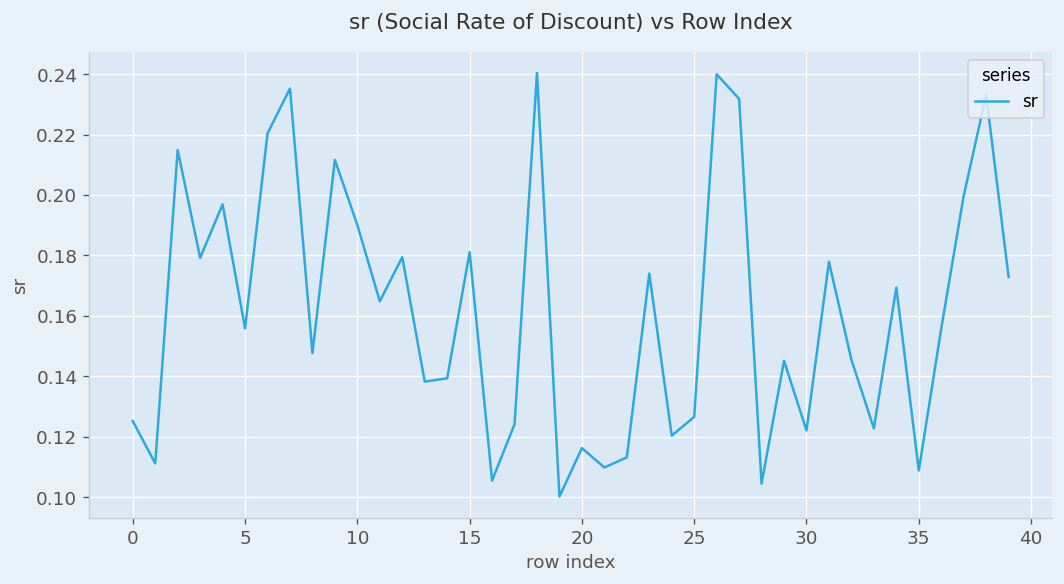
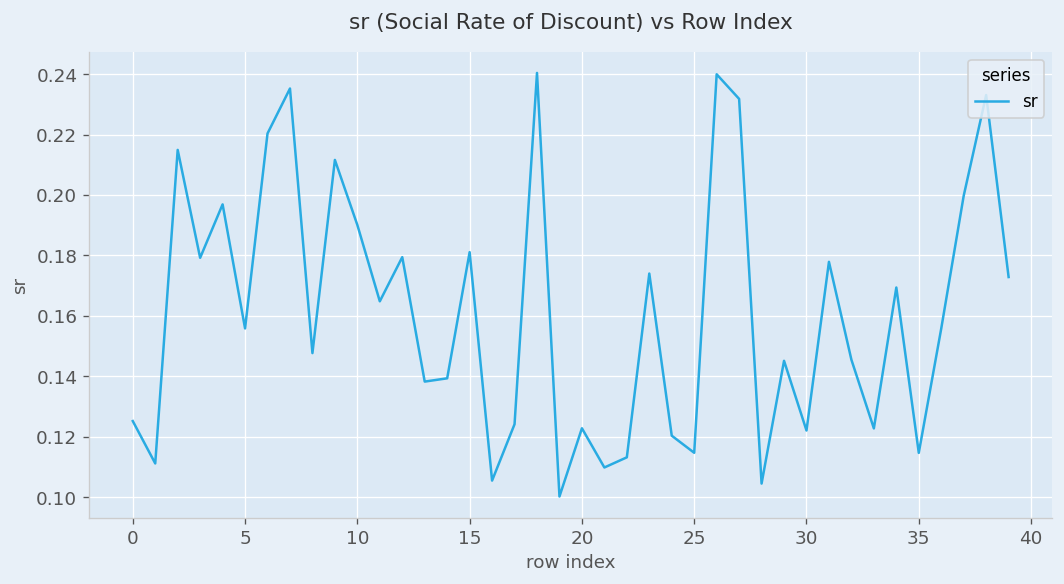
20: 0.116 -> 0.123
25: 0.127 -> 0.115
35: 0.109 -> 0.115
